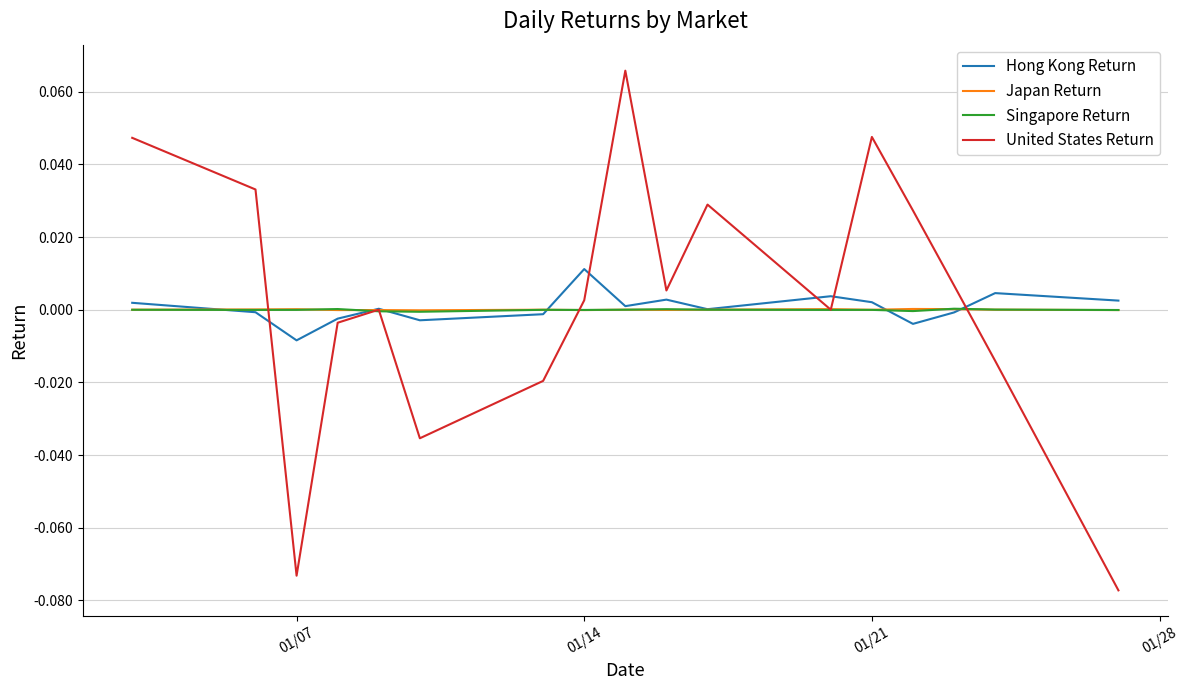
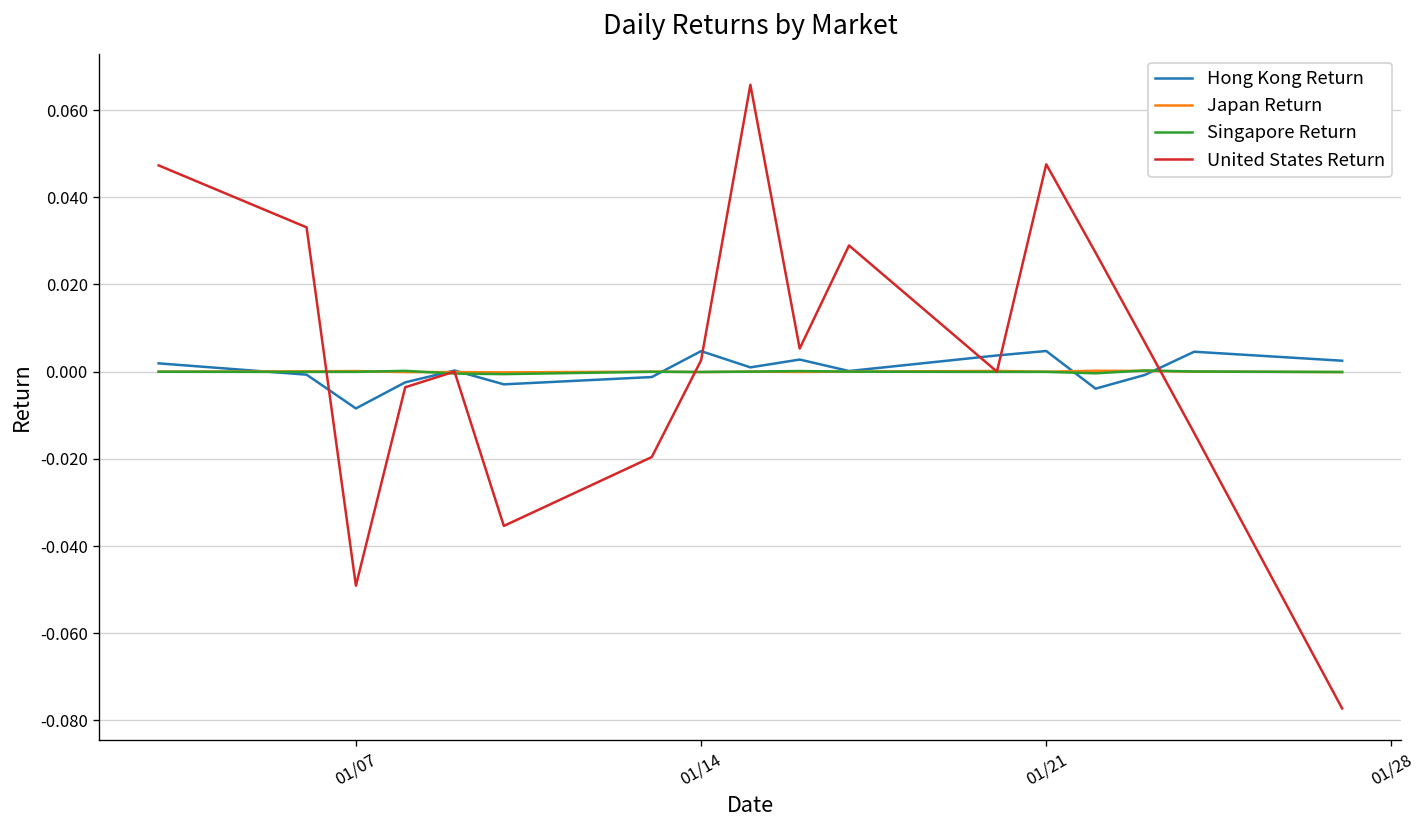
United States Return, 01/07: -0.073 -> -0.049
Hong Kong Return, 01/14: 0.011 -> 0.005
Hong Kong Return, 01/21: 0.002 -> 0.005
